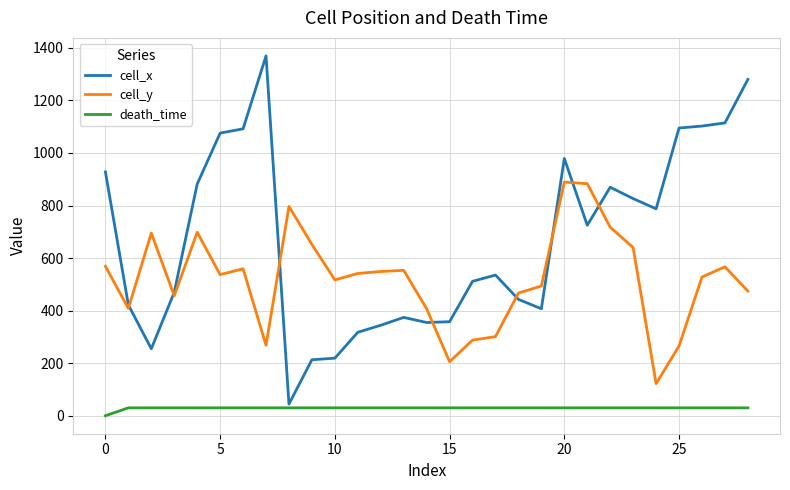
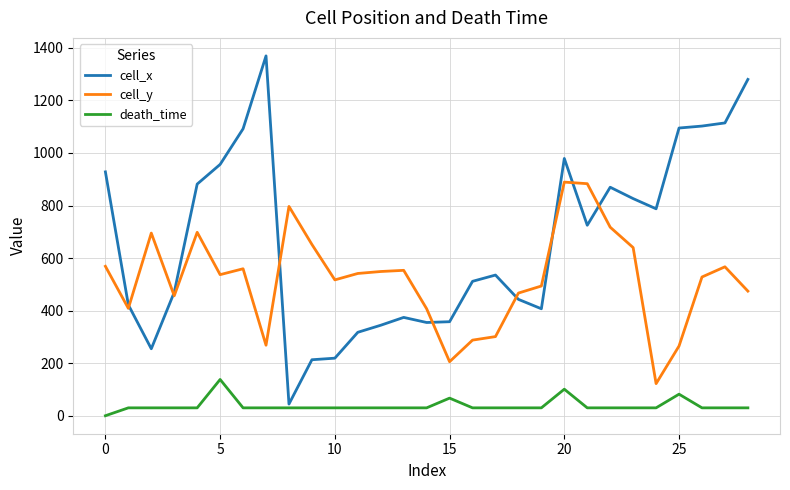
cell_x, 5: 1080 -> 960
death_time, 5: 30 -> 140
death_time, 15: 30 -> 70
death_time, 20: 30 -> 100
death_time, 25: 30 -> 80
